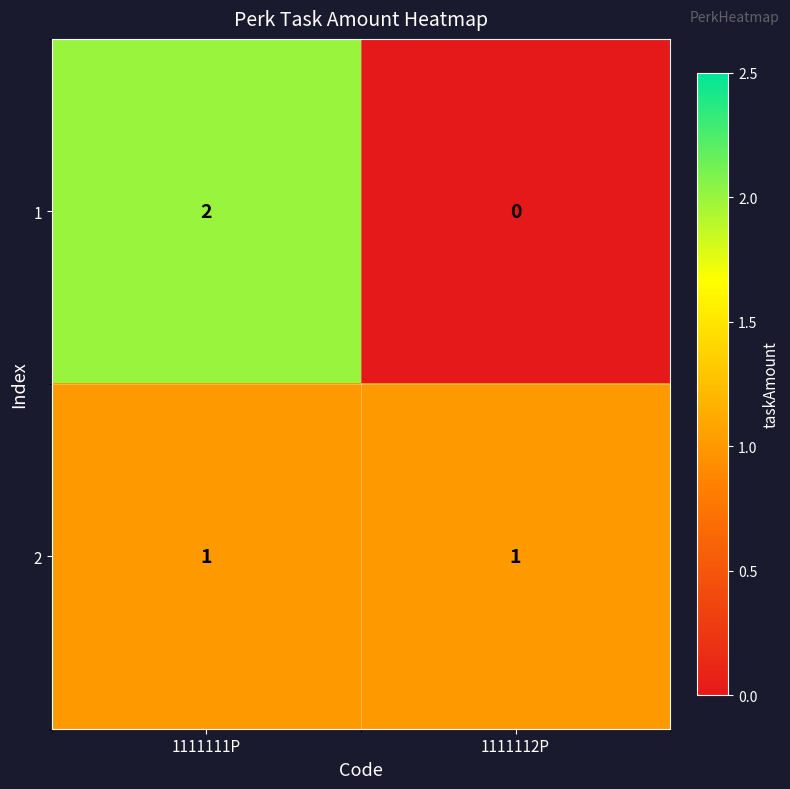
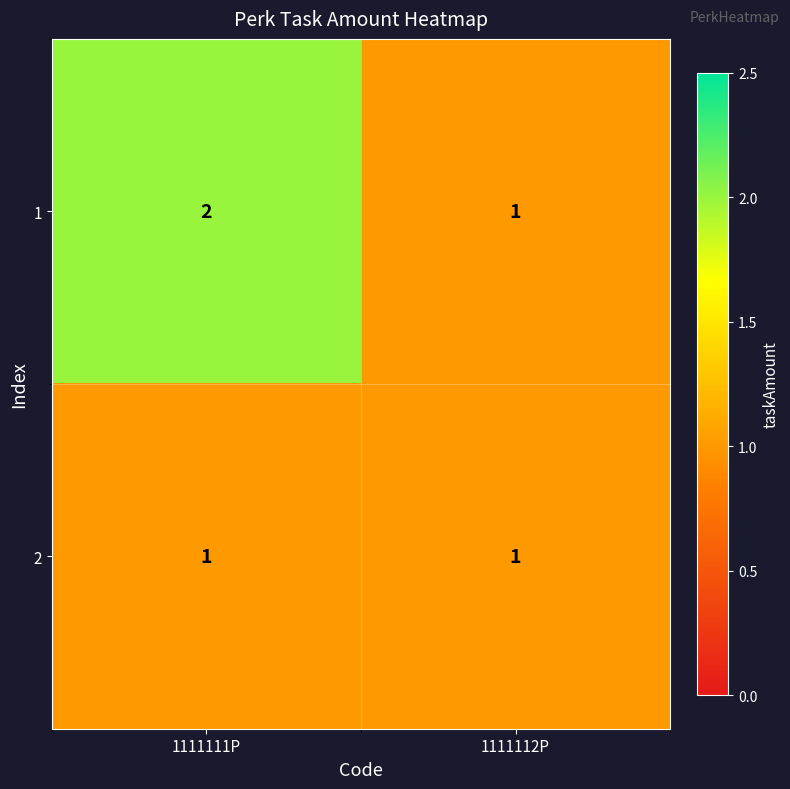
1, 1111112P: 0 -> 1
